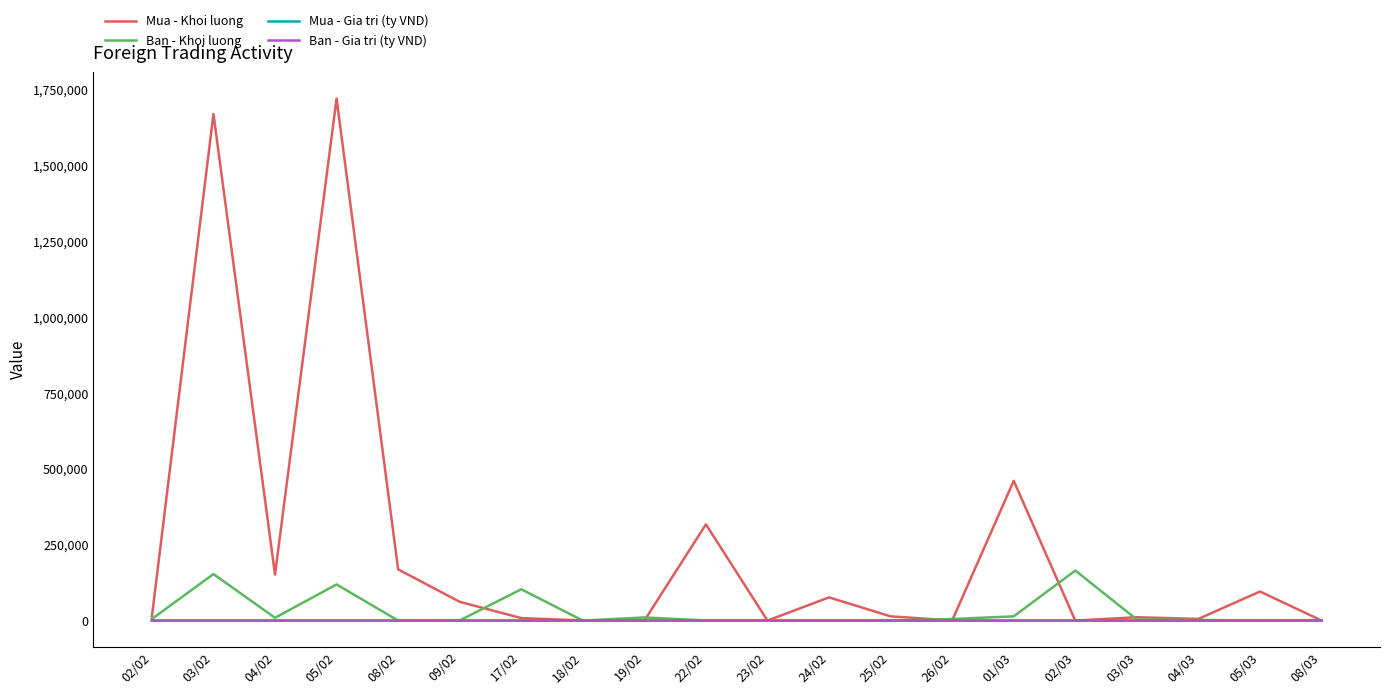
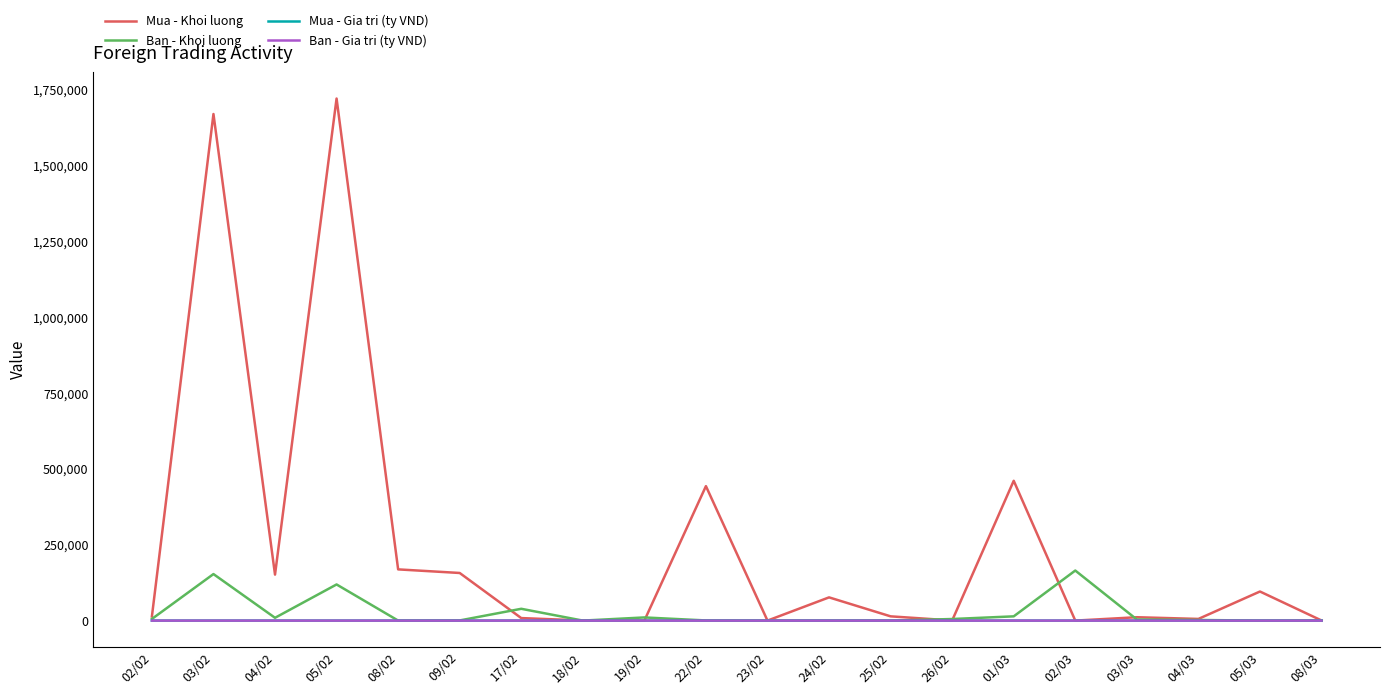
Mua - Khoi luong, 09/02: 60,000 -> 160,000
Ban - Khoi luong, 17/02: 100,000 -> 40,000
Mua - Khoi luong, 22/02: 320,000 -> 440,000
